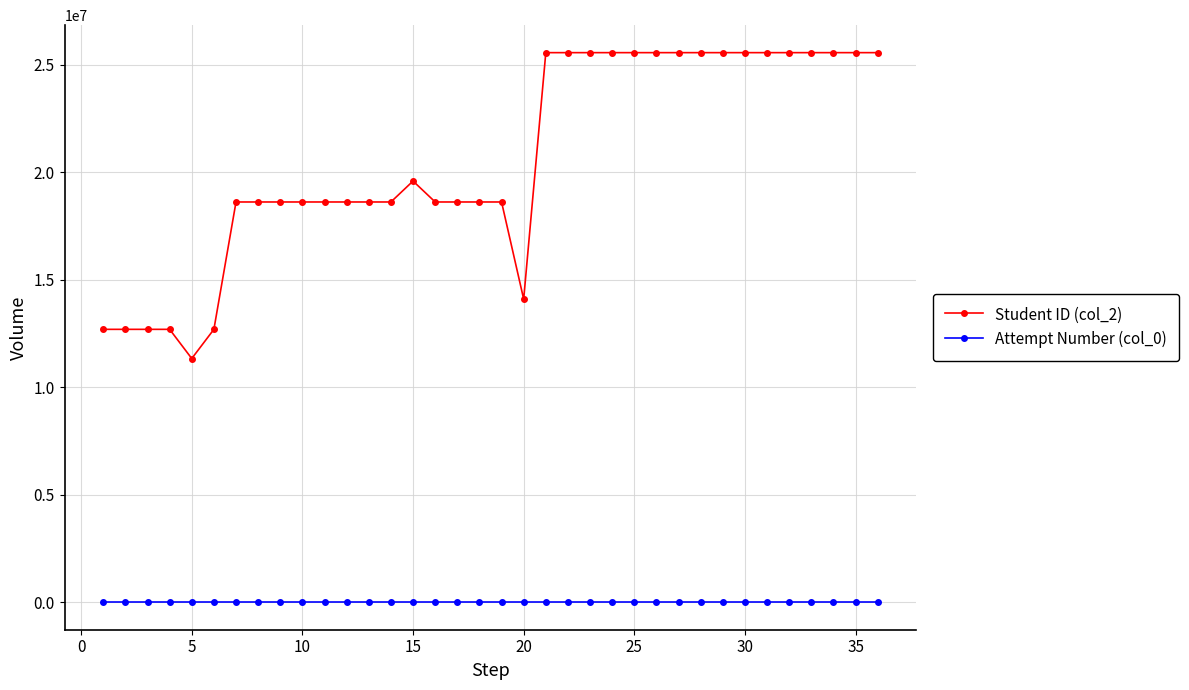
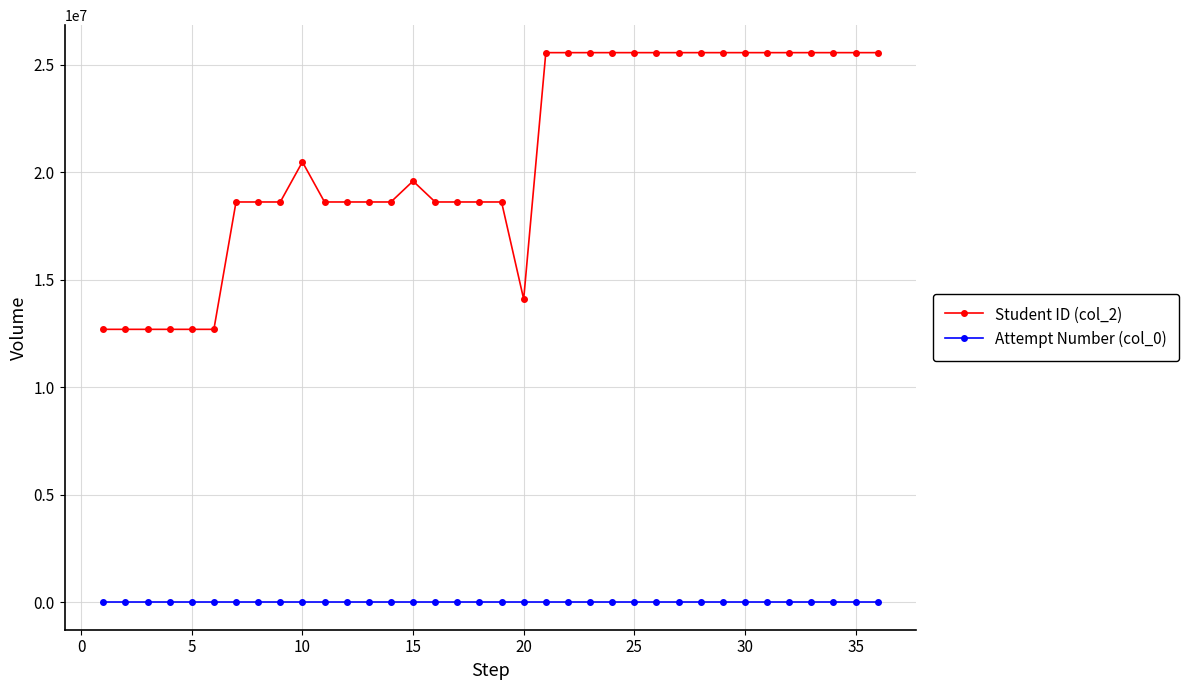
Student ID (col_2), 5: 11300000 -> 12700000
Student ID (col_2), 10: 18600000 -> 20500000
